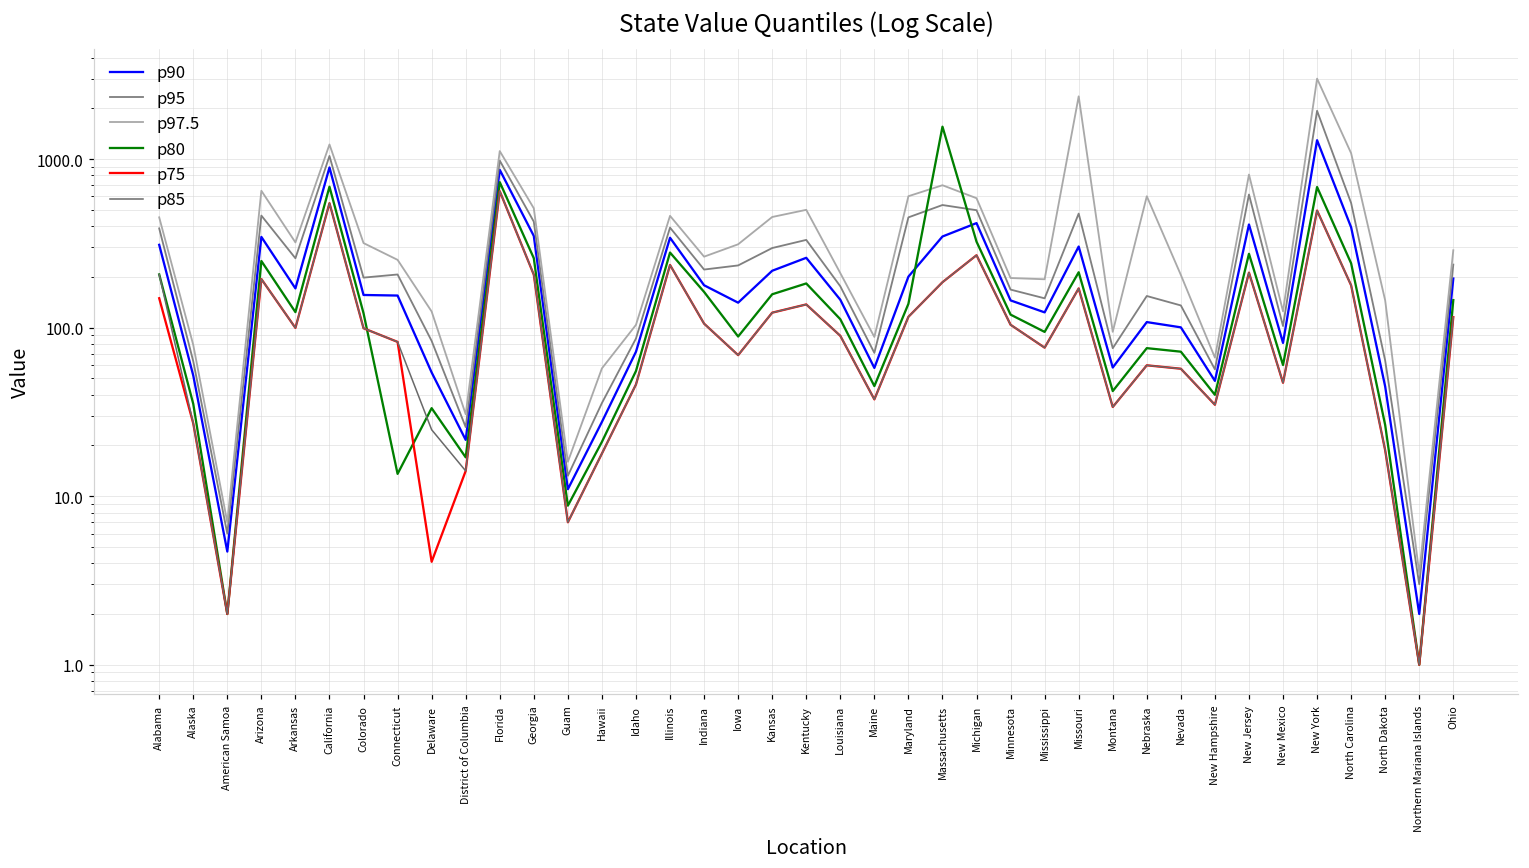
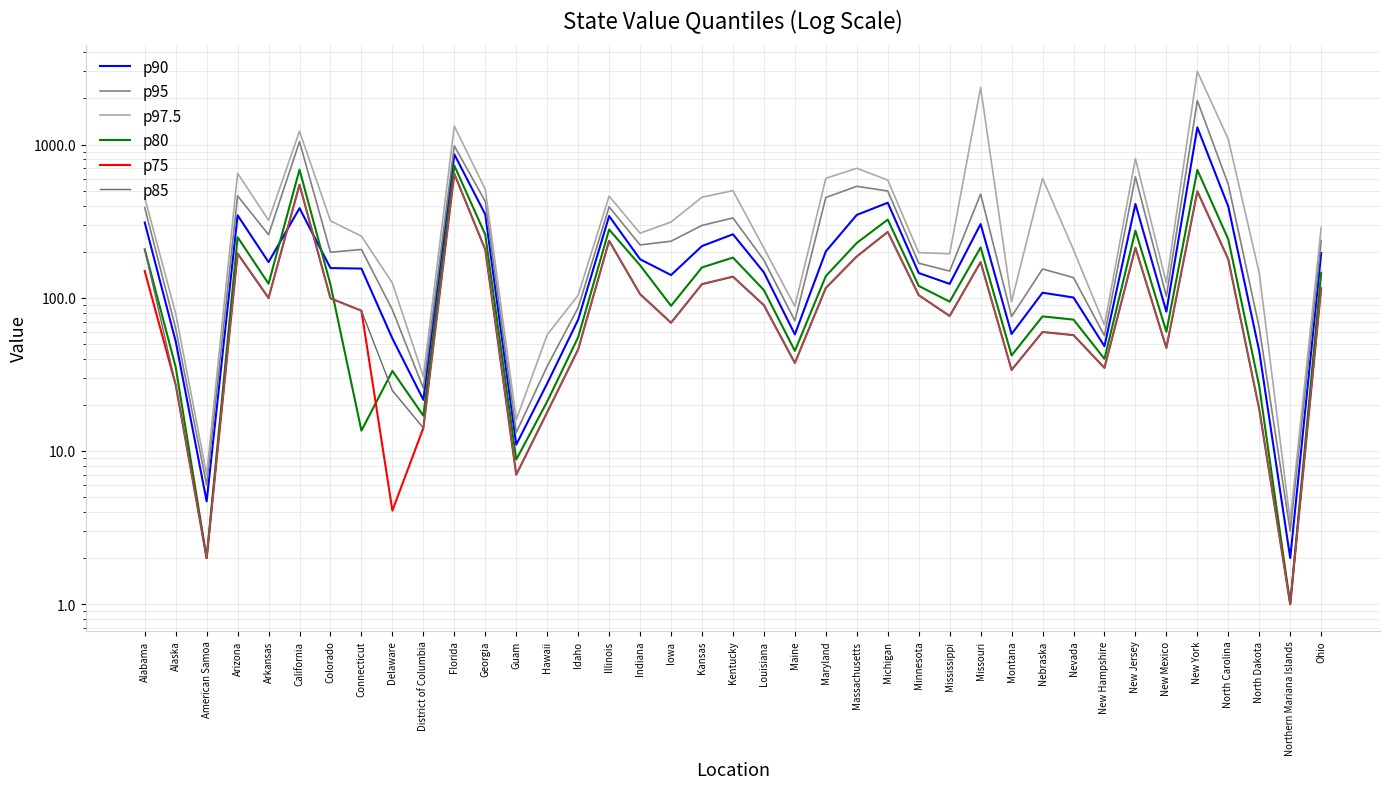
p90, California: 900 -> 380
p97.5, Florida: 1100 -> 1300
p80, Massachusetts: 1600 -> 230
